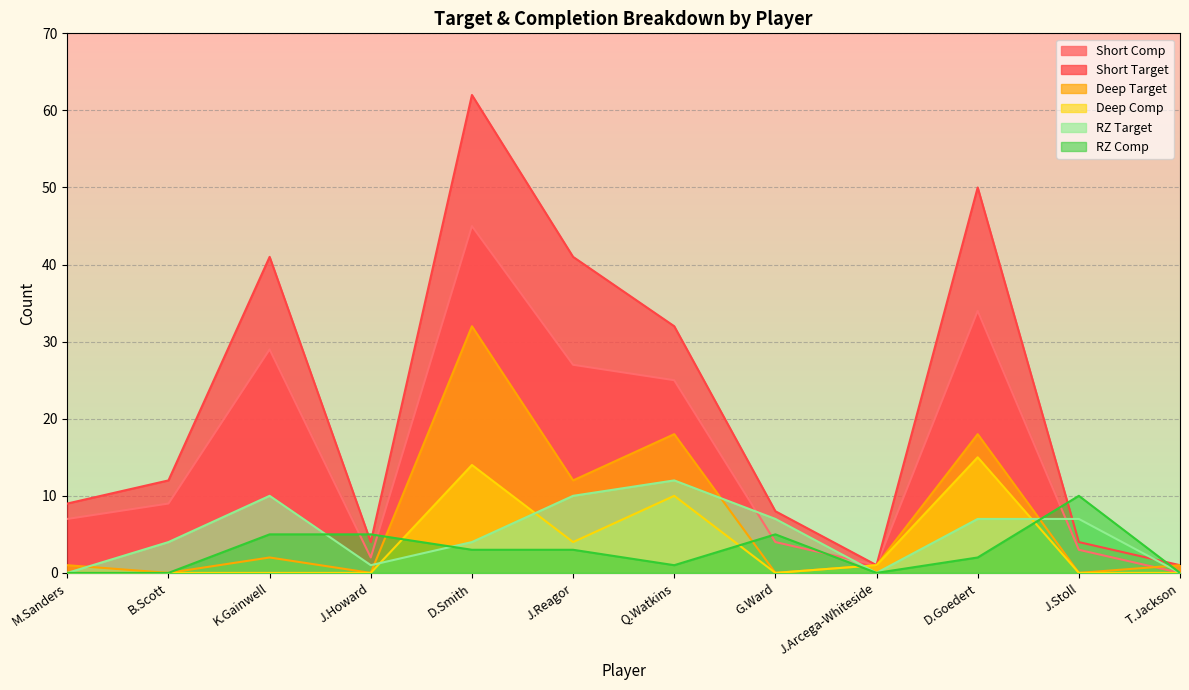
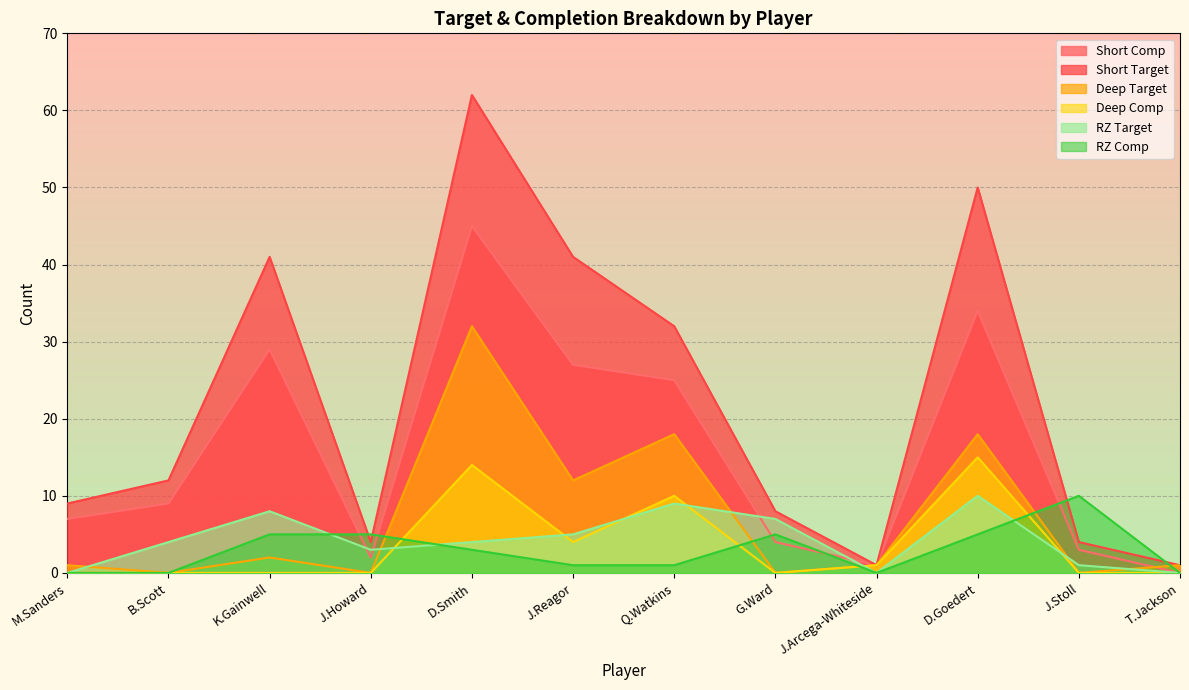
RZ Target, K.Gainwell: 10 -> 8
RZ Target, J.Howard: 1 -> 3
RZ Target, J.Reagor: 10 -> 5
RZ Comp, J.Reagor: 3 -> 1
RZ Target, Q.Watkins: 12 -> 9
RZ Target, D.Goedert: 7 -> 10
RZ Comp, D.Goedert: 2 -> 5
RZ Target, J.Stoll: 7 -> 1
